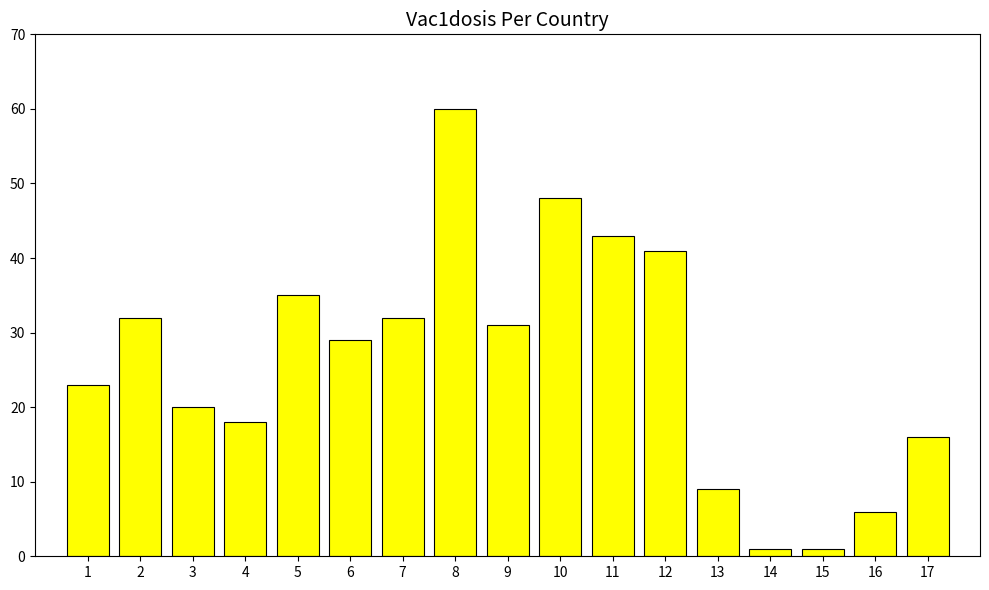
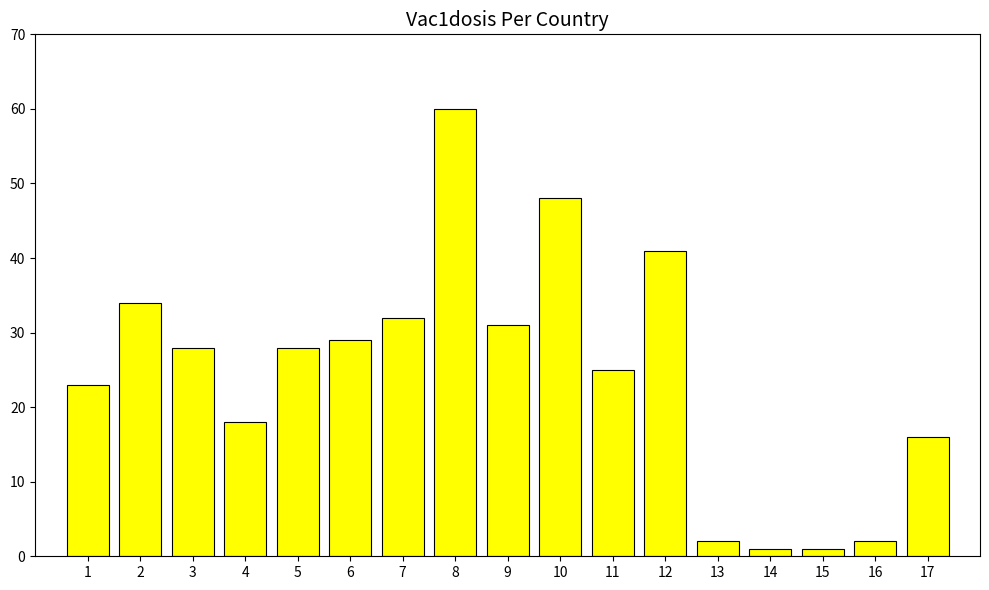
2: 32 -> 34
3: 20 -> 28
5: 35 -> 28
11: 43 -> 25
13: 9 -> 2
16: 6 -> 2
